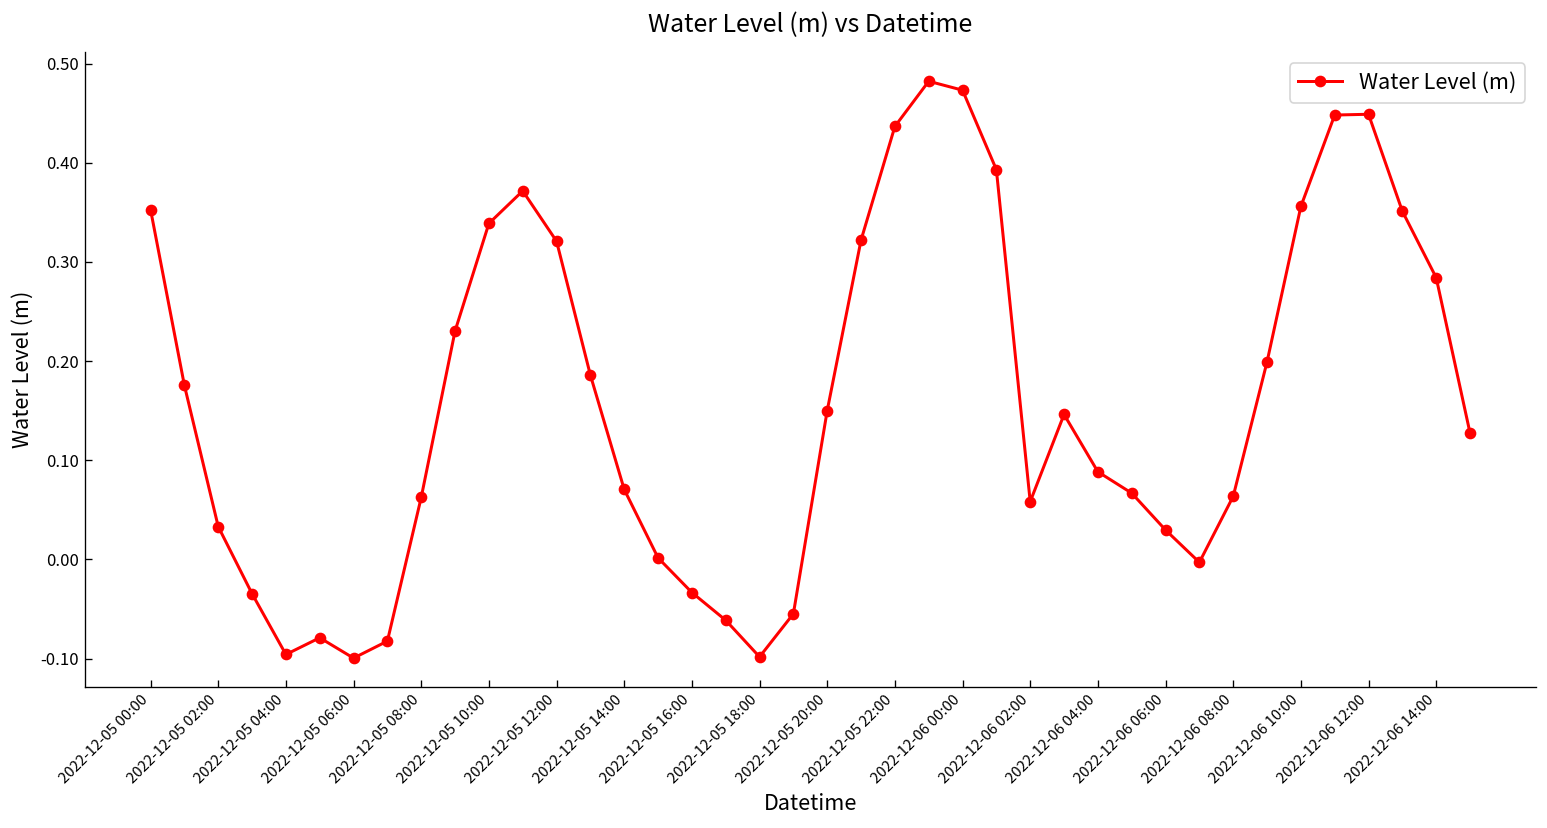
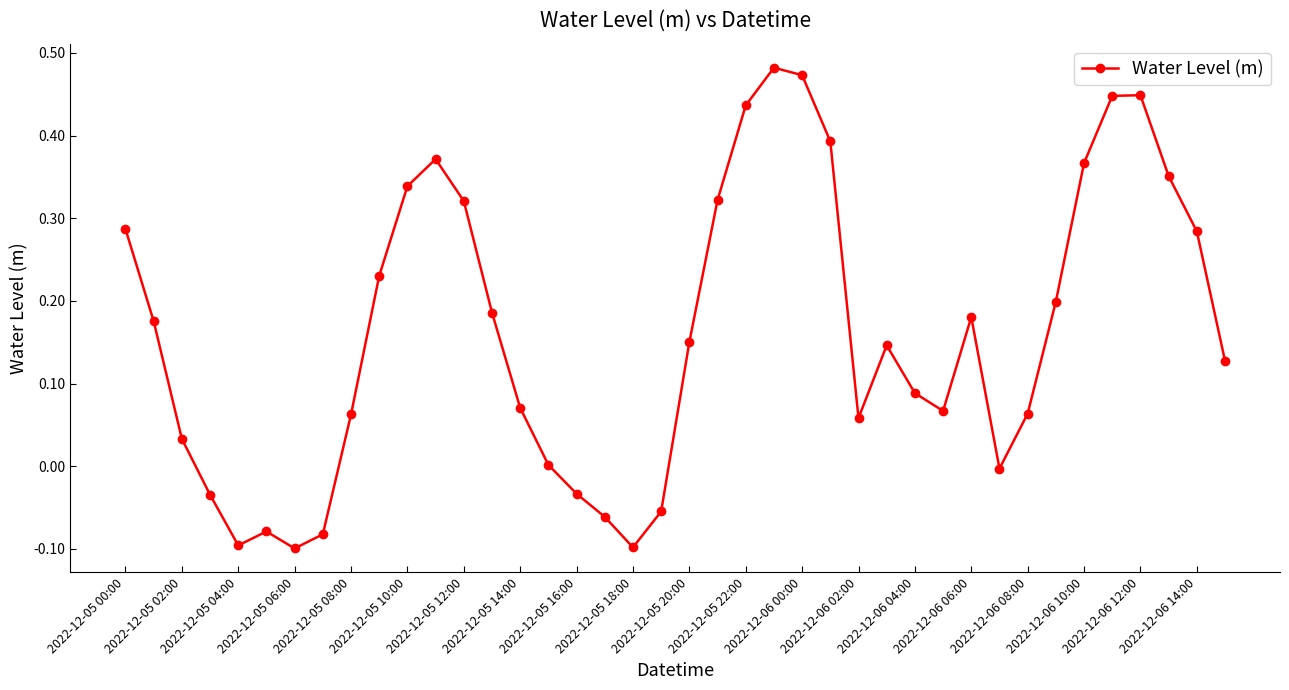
2022-12-05 00:00: 0.35 -> 0.29
2022-12-06 06:00: 0.03 -> 0.18
2022-12-06 10:00: 0.36 -> 0.37
